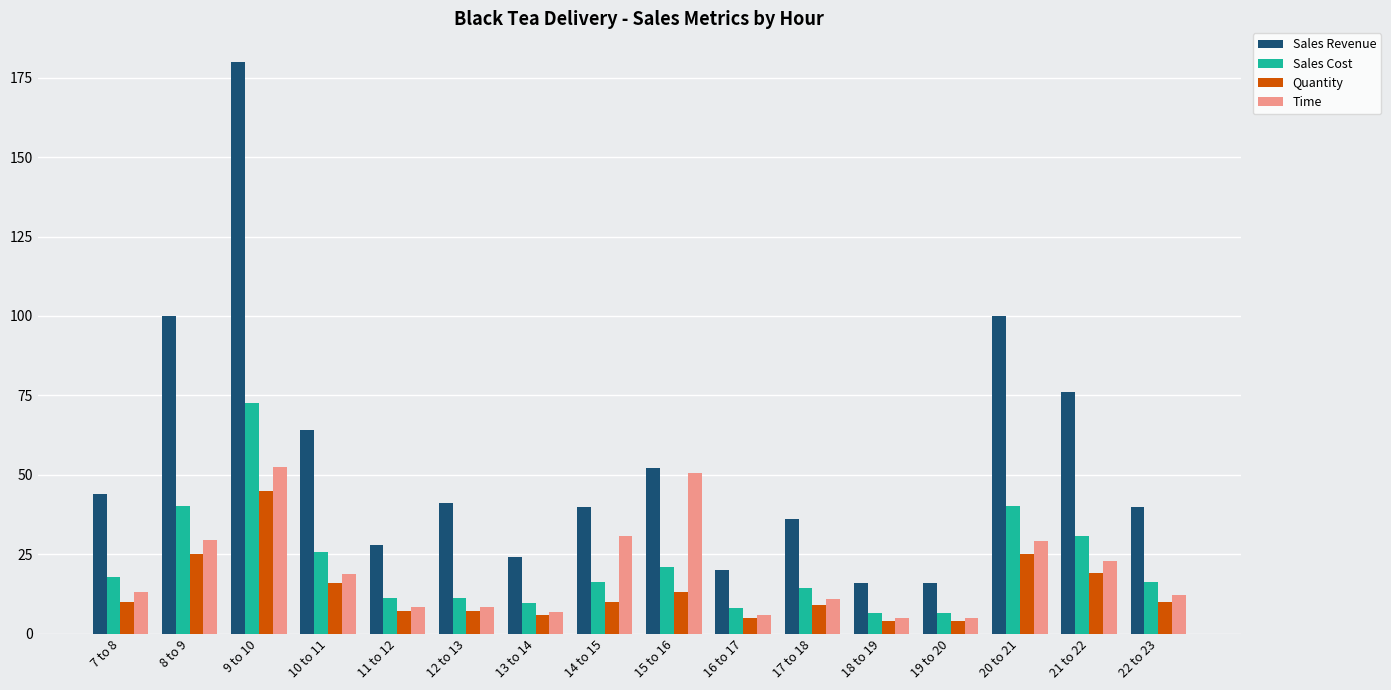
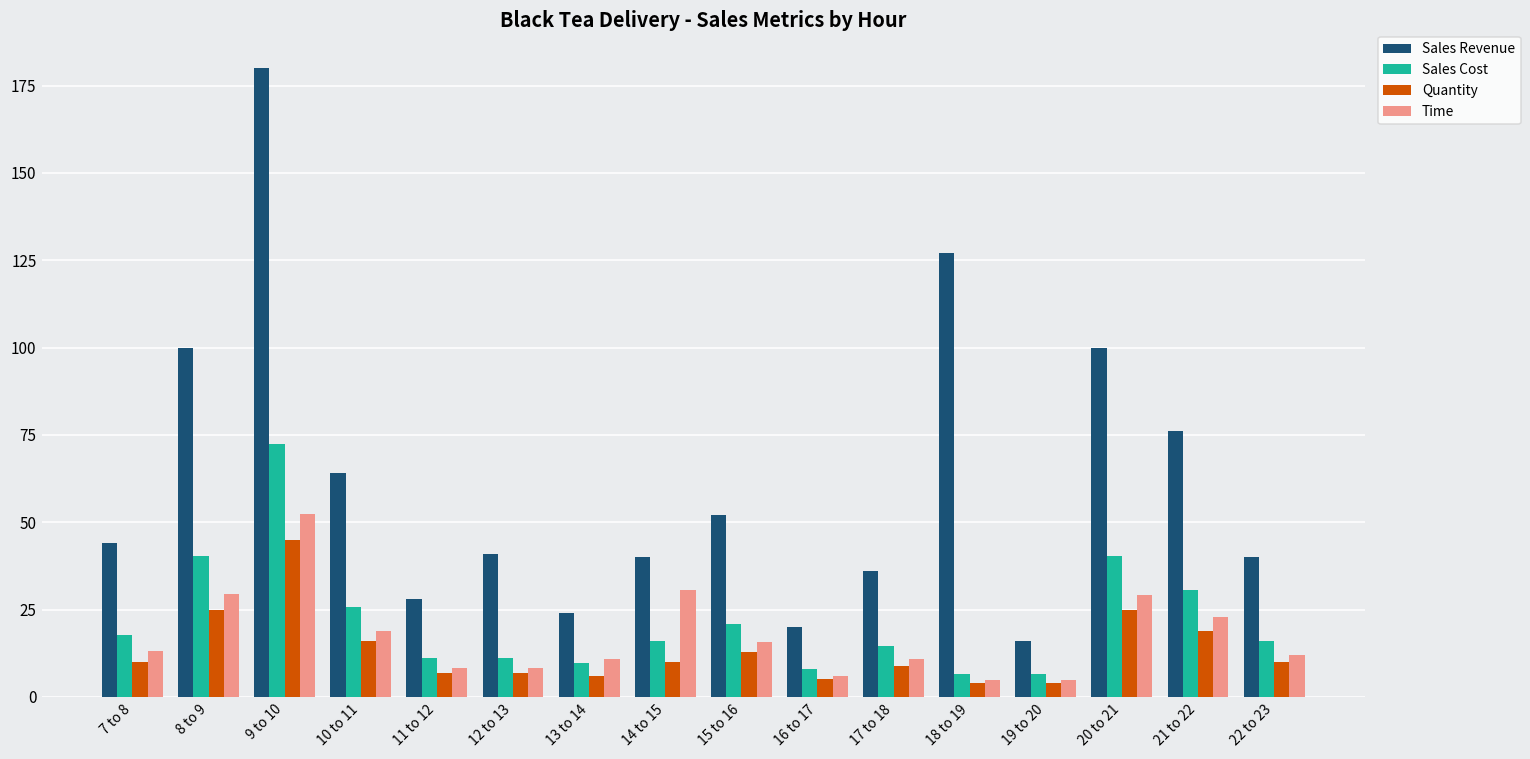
Time, 13 to 14: 7 -> 11
Time, 15 to 16: 51 -> 16
Sales Revenue, 18 to 19: 16 -> 127
